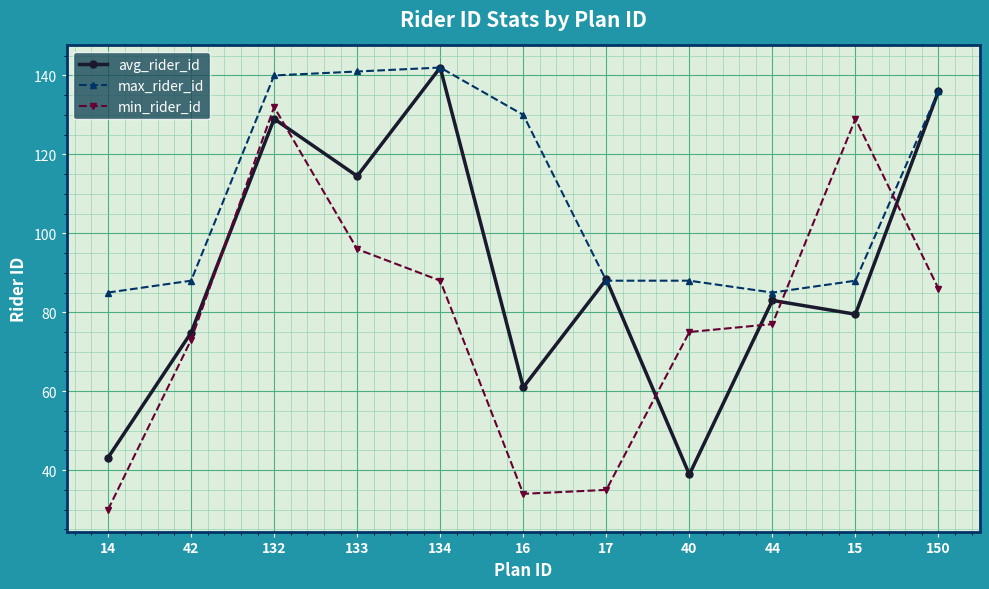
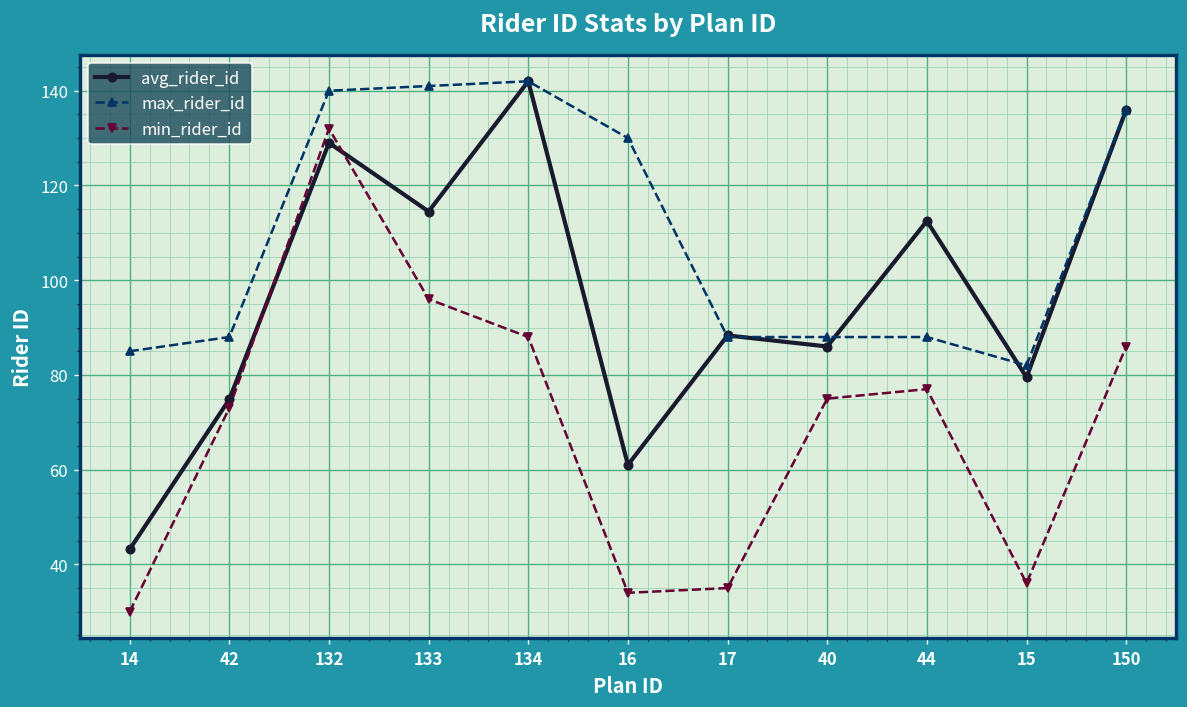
avg_rider_id, 40: 39 -> 86
avg_rider_id, 44: 83 -> 113
max_rider_id, 44: 85 -> 88
max_rider_id, 15: 88 -> 82
min_rider_id, 15: 129 -> 36
